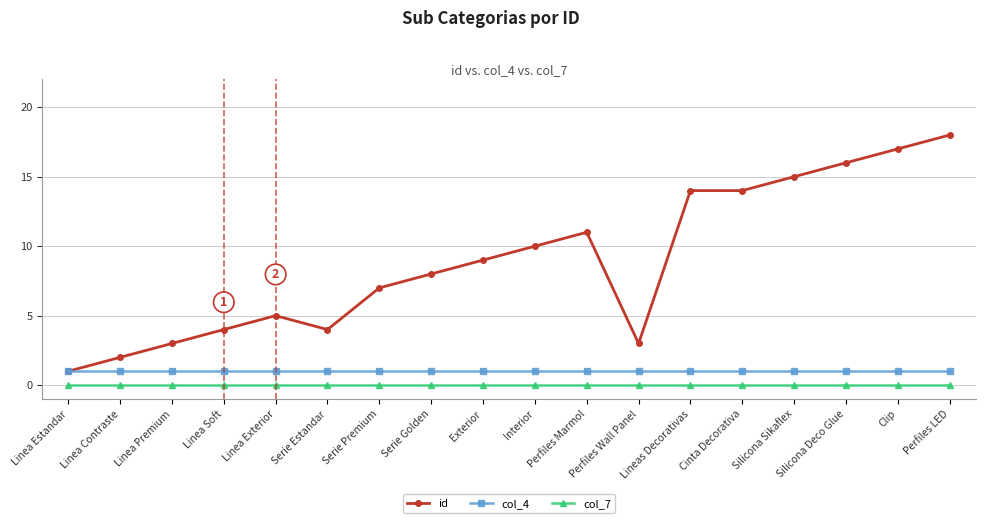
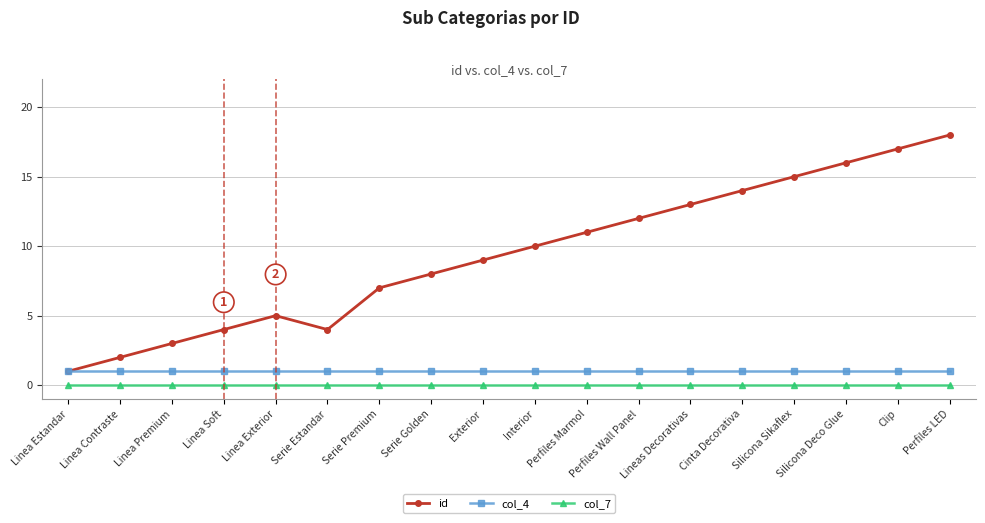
id, Perfiles Wall Panel: 3 -> 12
id, Lineas Decorativas: 14 -> 13
